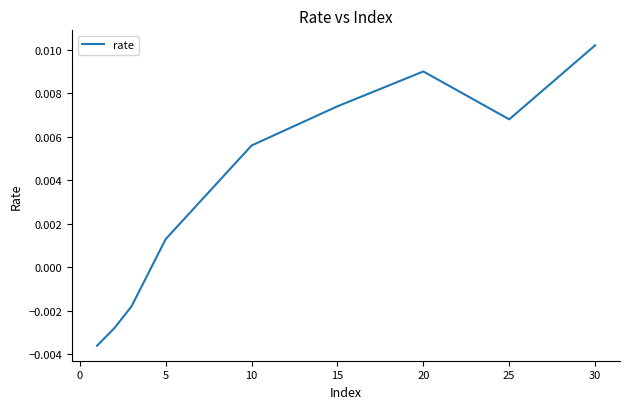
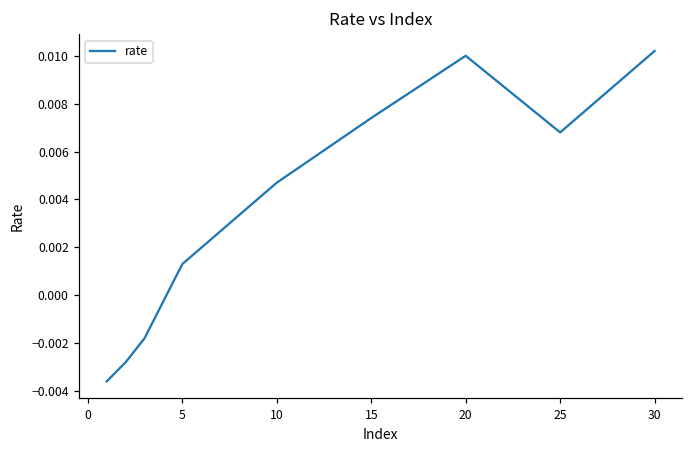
10: 0.0056 -> 0.0047
20: 0.009 -> 0.010
